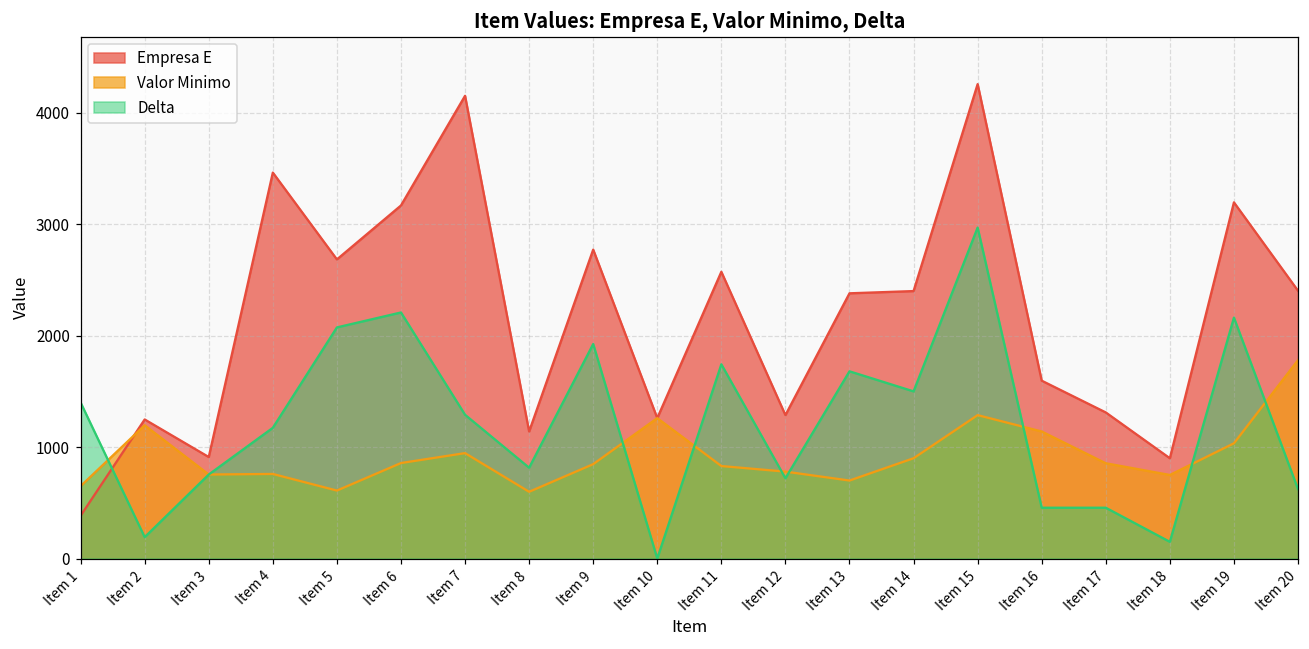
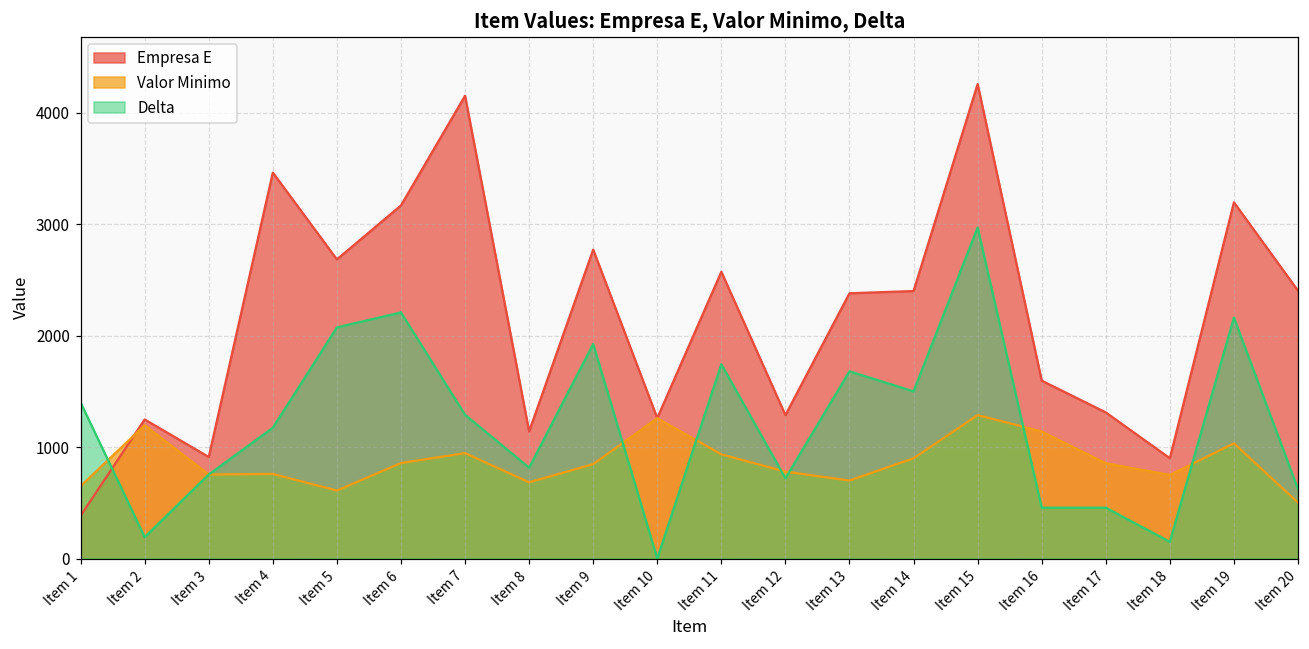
Valor Minimo, Item 8: 600 -> 680
Valor Minimo, Item 11: 830 -> 940
Valor Minimo, Item 20: 1780 -> 500
